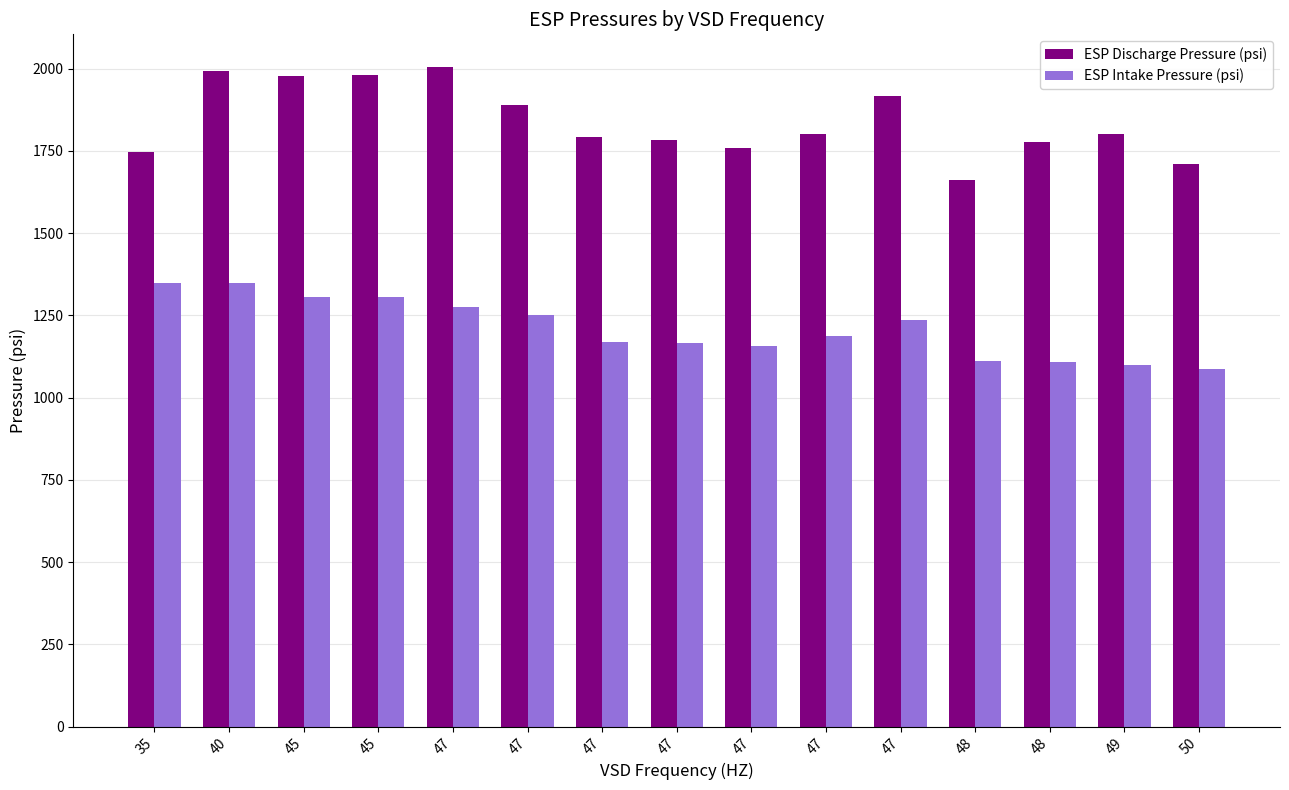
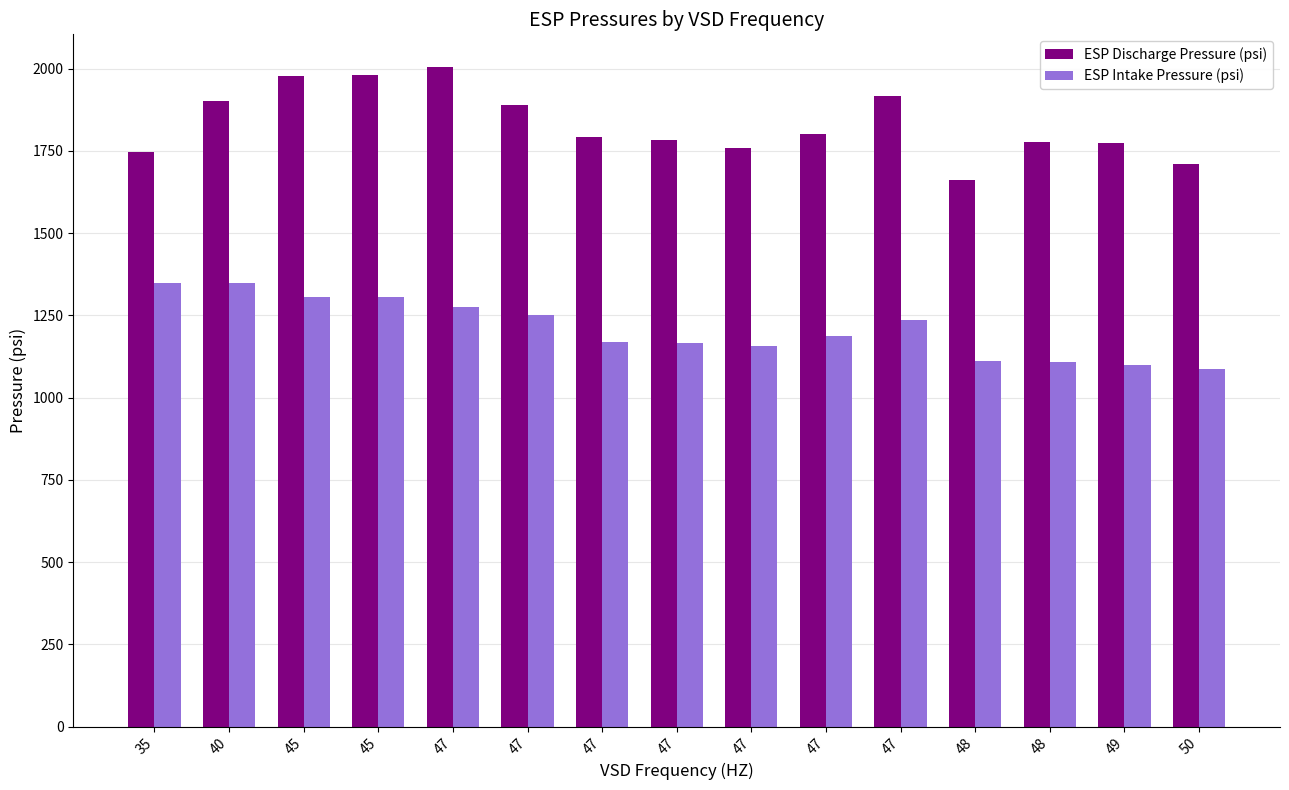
ESP Discharge Pressure (psi), 40: 1990 -> 1900
ESP Discharge Pressure (psi), 49: 1800 -> 1770
